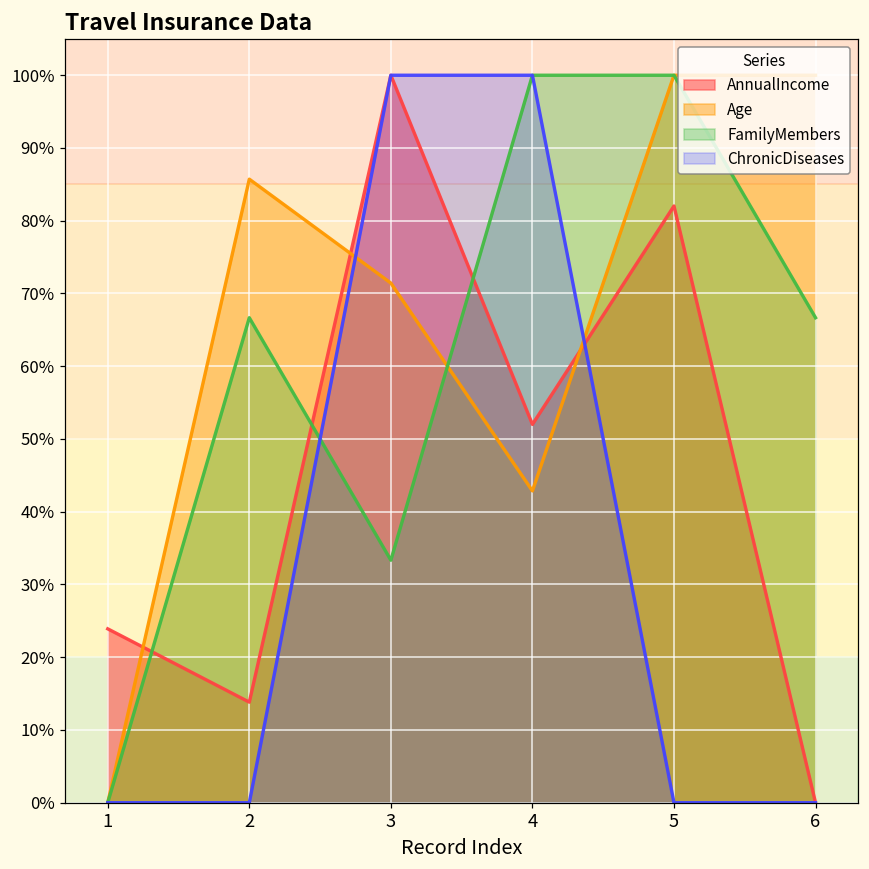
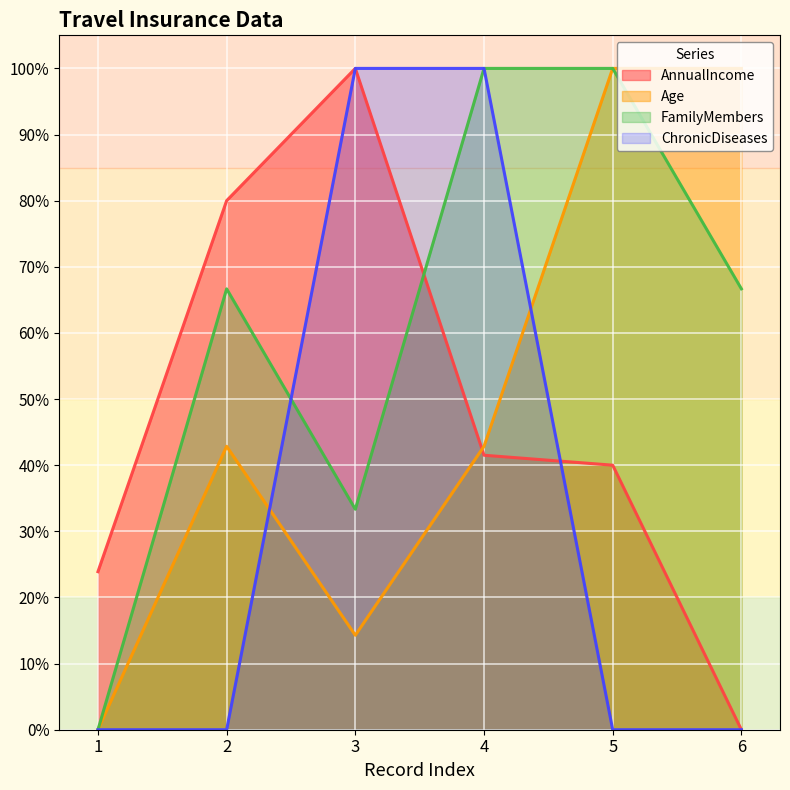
AnnualIncome, 2: 14% -> 80%
Age, 2: 86% -> 43%
Age, 3: 71% -> 14%
AnnualIncome, 4: 52% -> 42%
AnnualIncome, 5: 82% -> 40%
